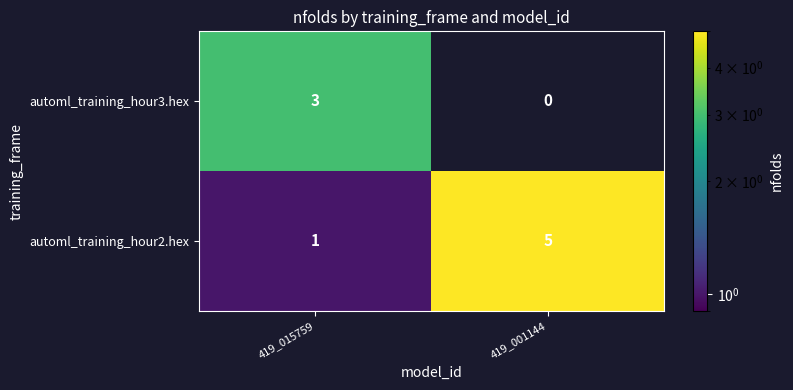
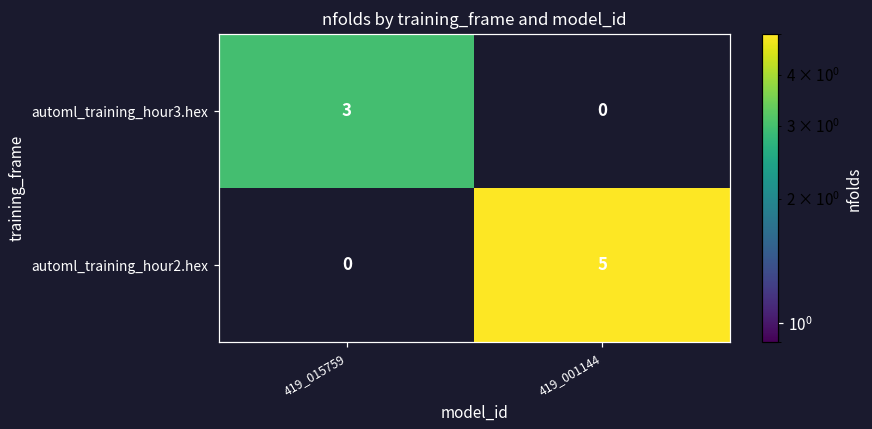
automl_training_hour2.hex, 419_015759: 1 -> 0
